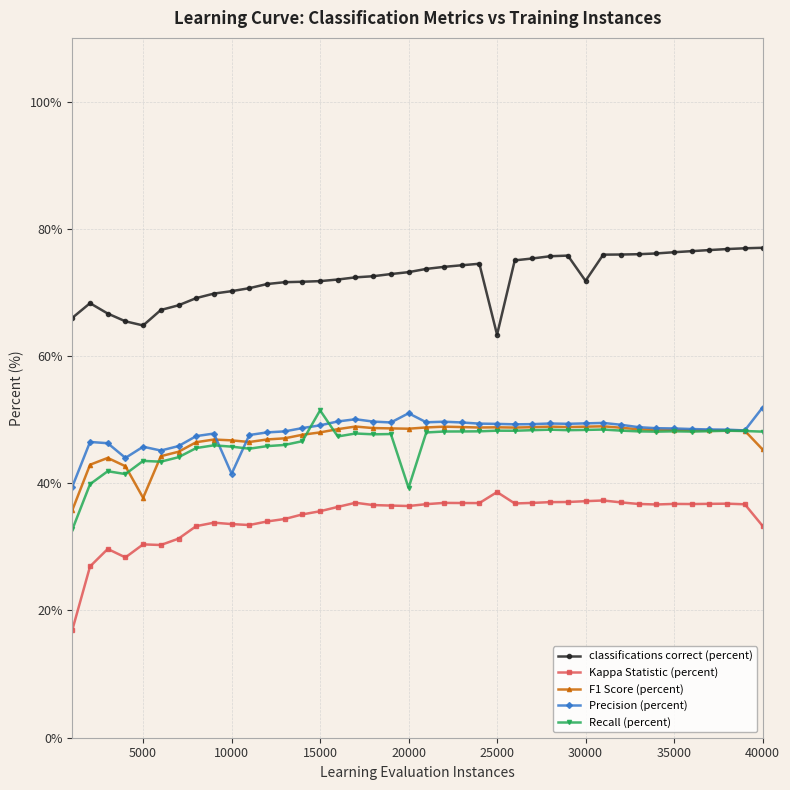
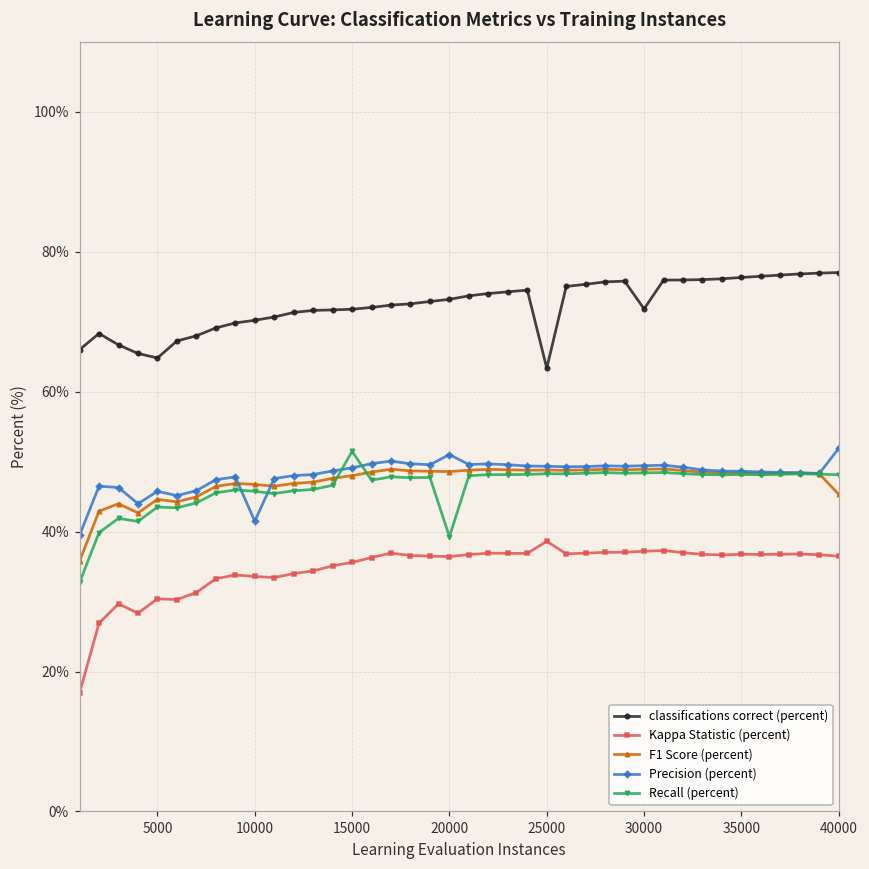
F1 Score (percent), 5000: 38% -> 45%
Kappa Statistic (percent), 40000: 33% -> 36%
